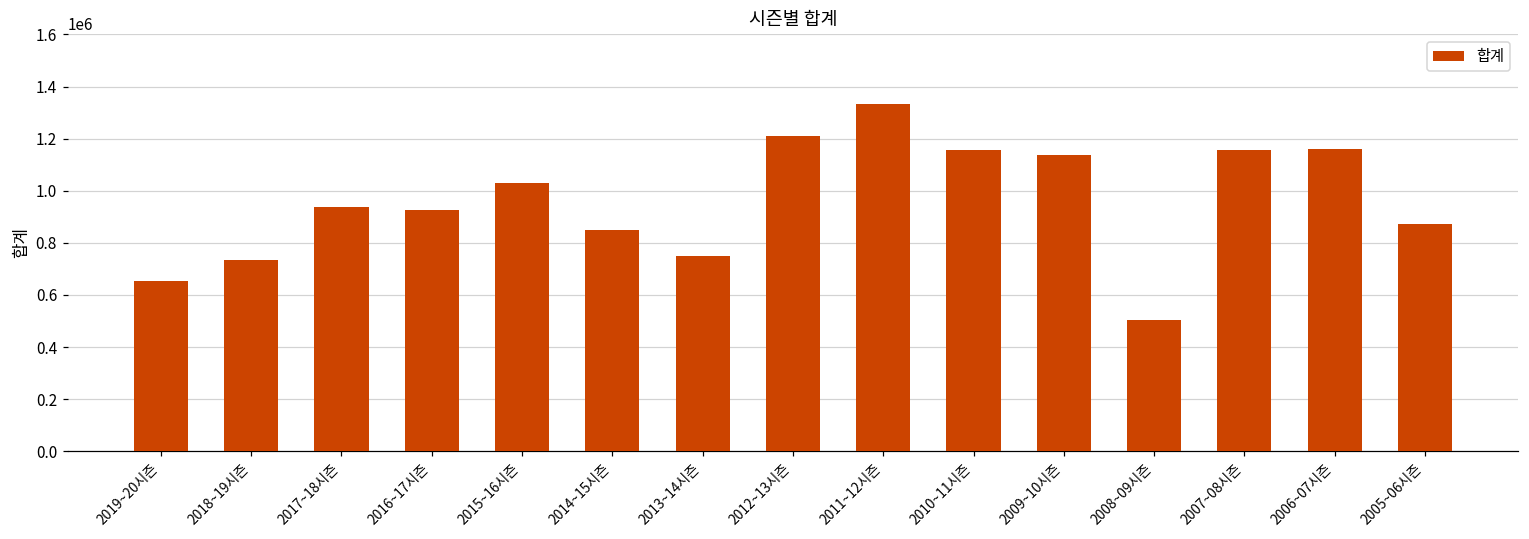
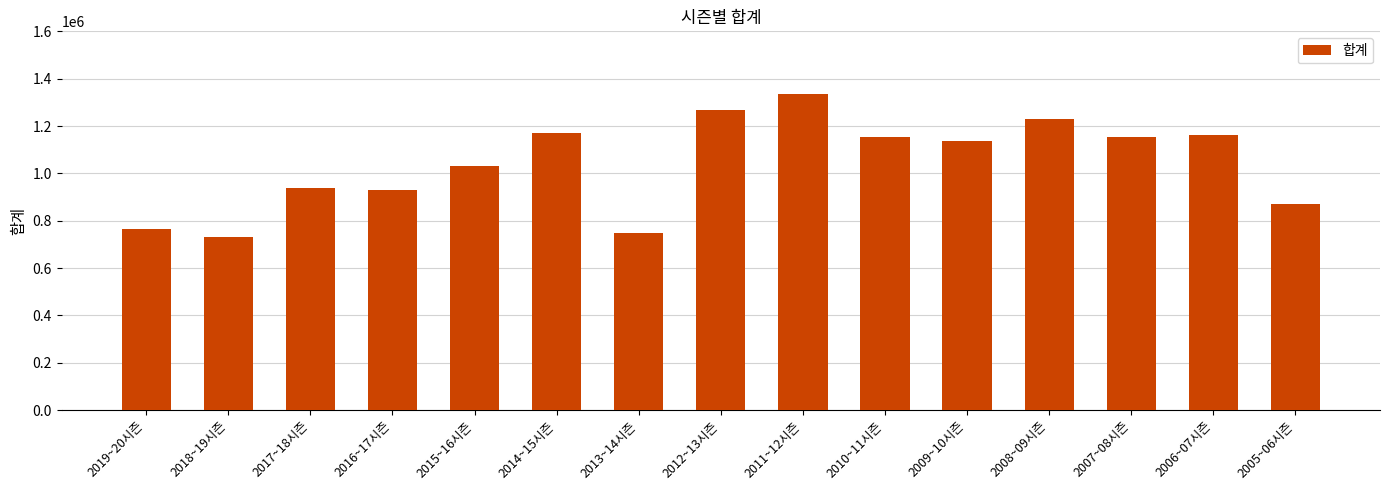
2019~20시즌: 650000 -> 770000
2014~15시즌: 850000 -> 1170000
2012~13시즌: 1210000 -> 1270000
2008~09시즌: 500000 -> 1230000
